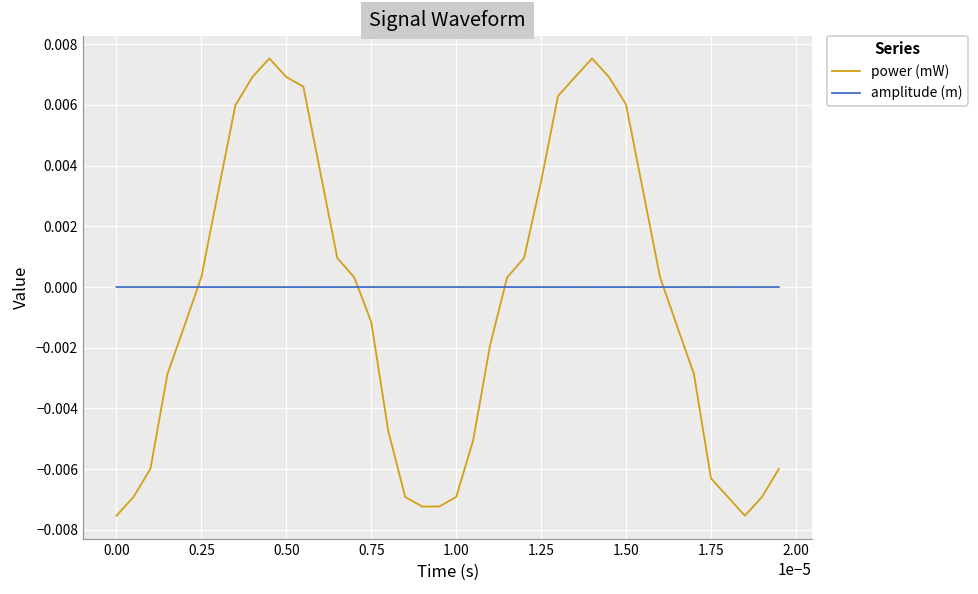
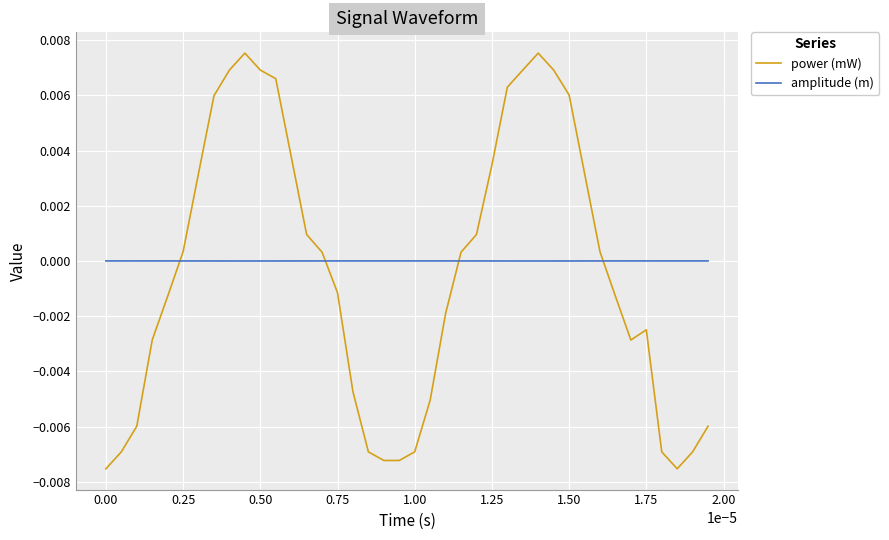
power (mW), 1.75: -0.0063 -> -0.0025
